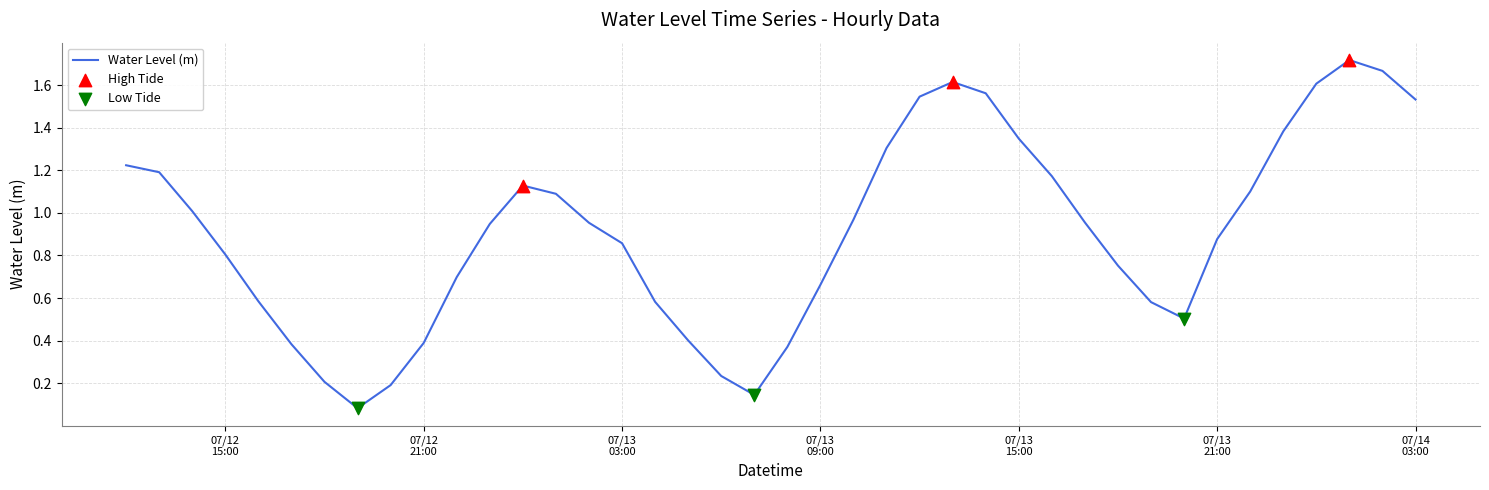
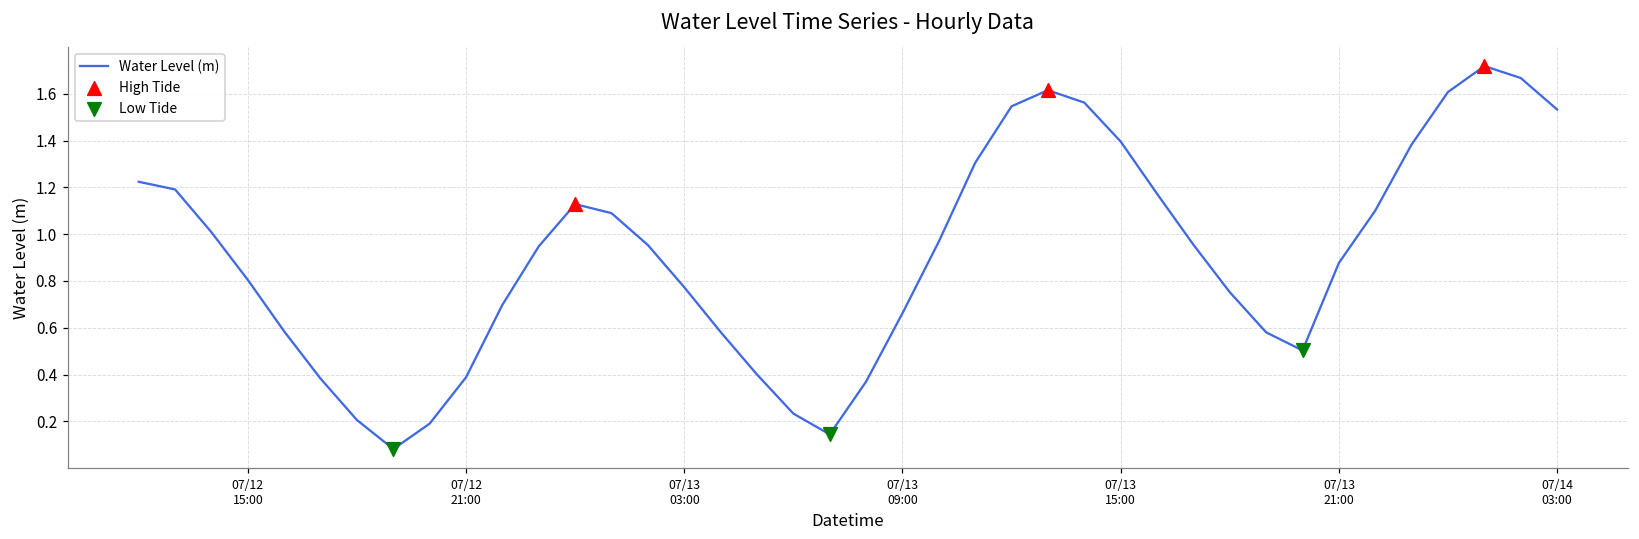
Water Level (m), 07/13 03:00: 0.86 -> 0.77
Water Level (m), 07/13 15:00: 1.35 -> 1.40
